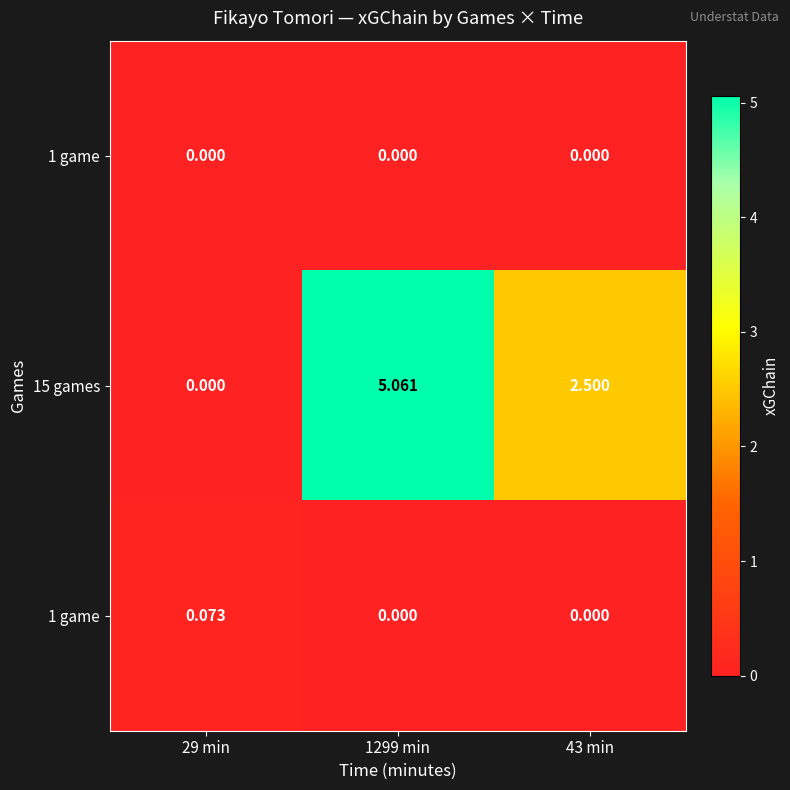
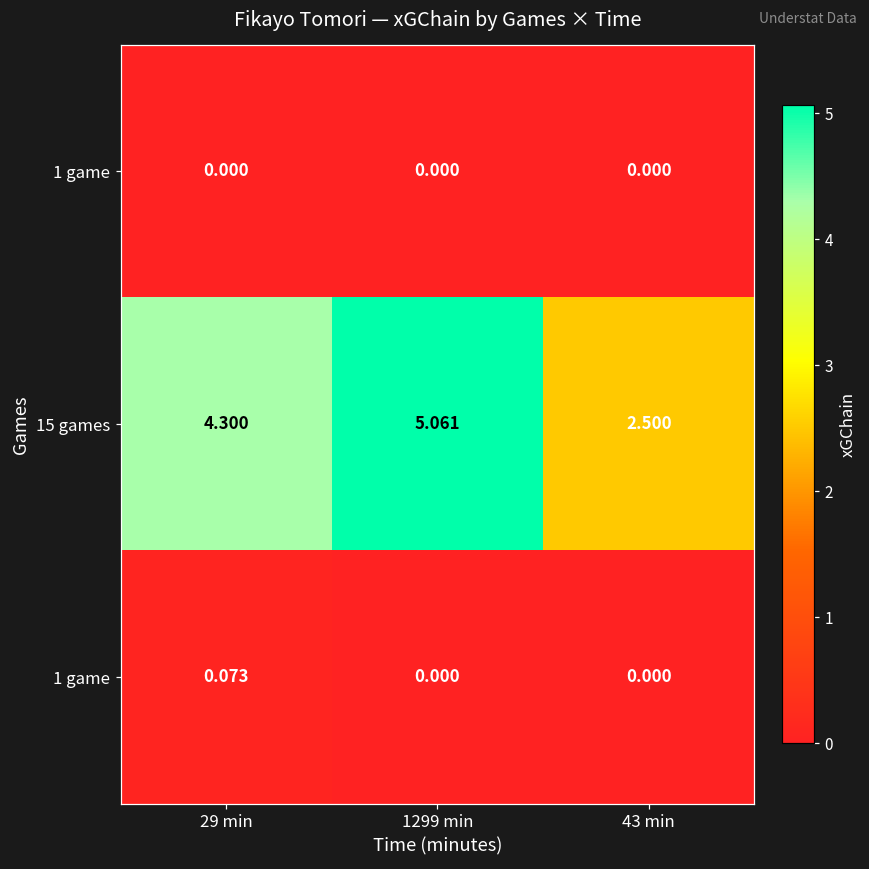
15 games, 29 min: 0.000 -> 4.300
